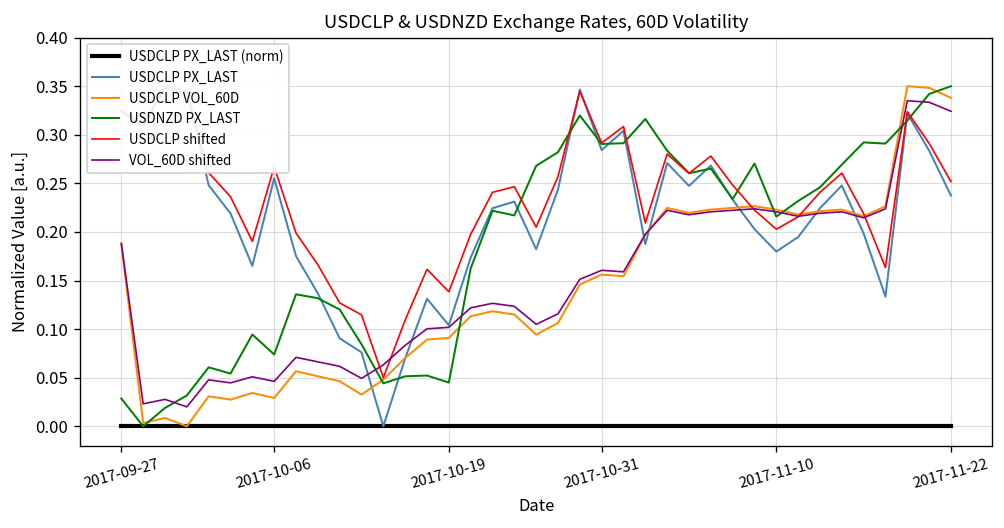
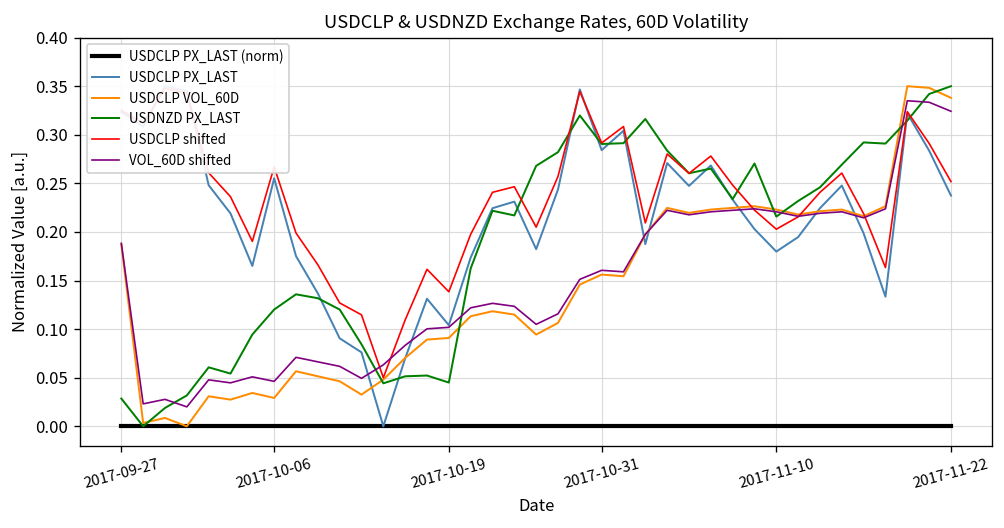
USDNZD PX_LAST, 2017-10-06: 0.07 -> 0.12
